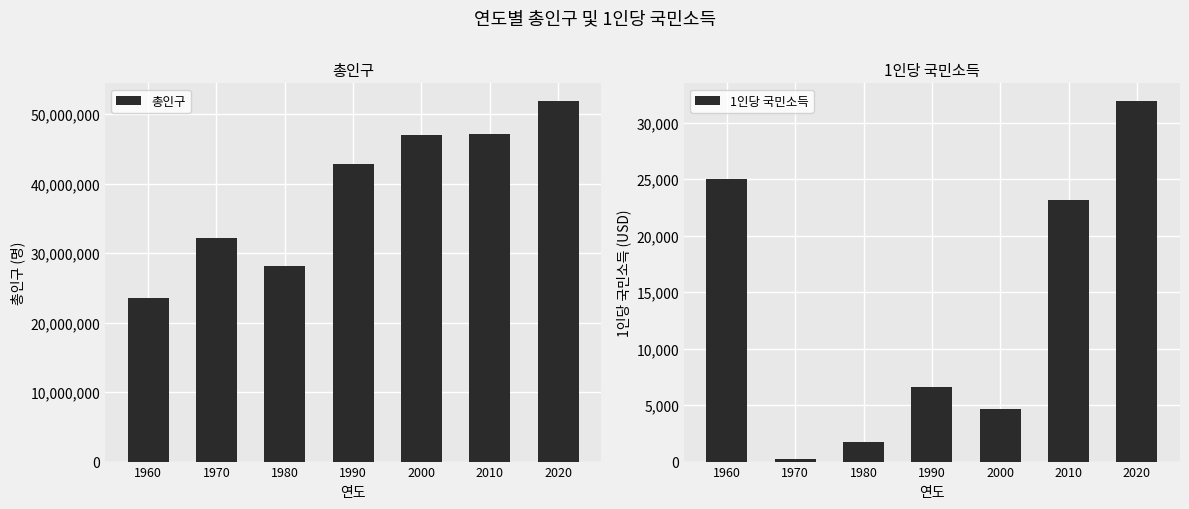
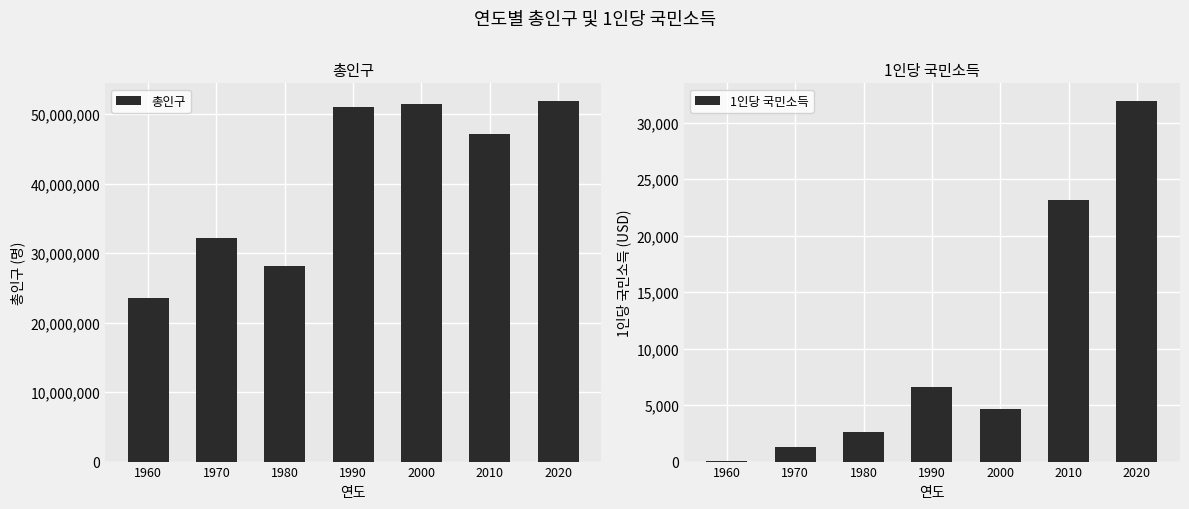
총인구, 1990: 43,000,000 -> 51,000,000
총인구, 2000: 47,000,000 -> 51,000,000
1인당 국민소득, 1960: 25,000 -> 100
1인당 국민소득, 1970: 300 -> 1,300
1인당 국민소득, 1980: 1,700 -> 2,600
